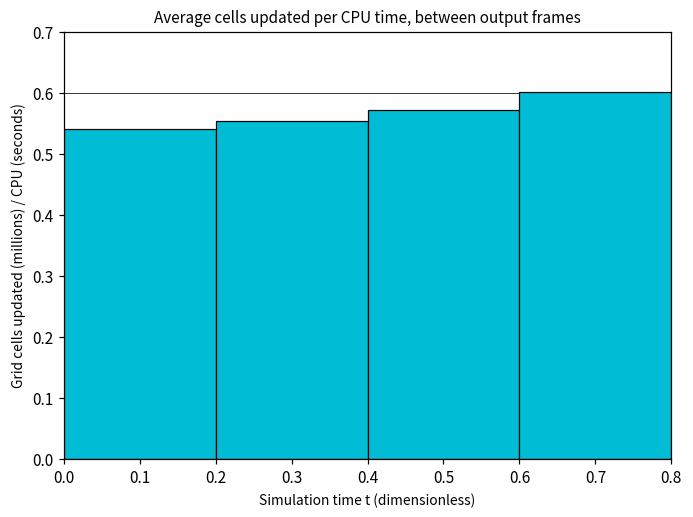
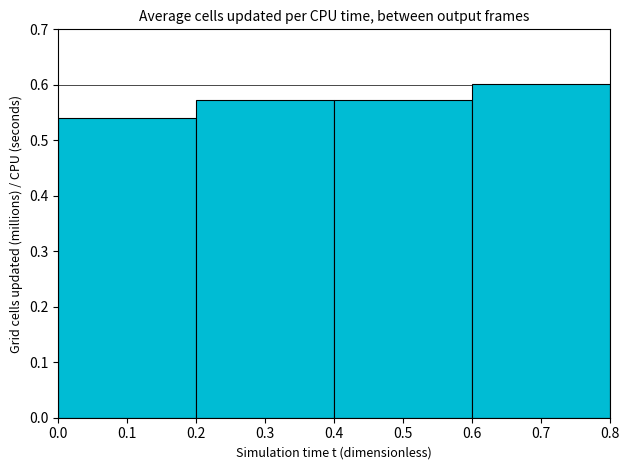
0.3: 0.55 -> 0.57
